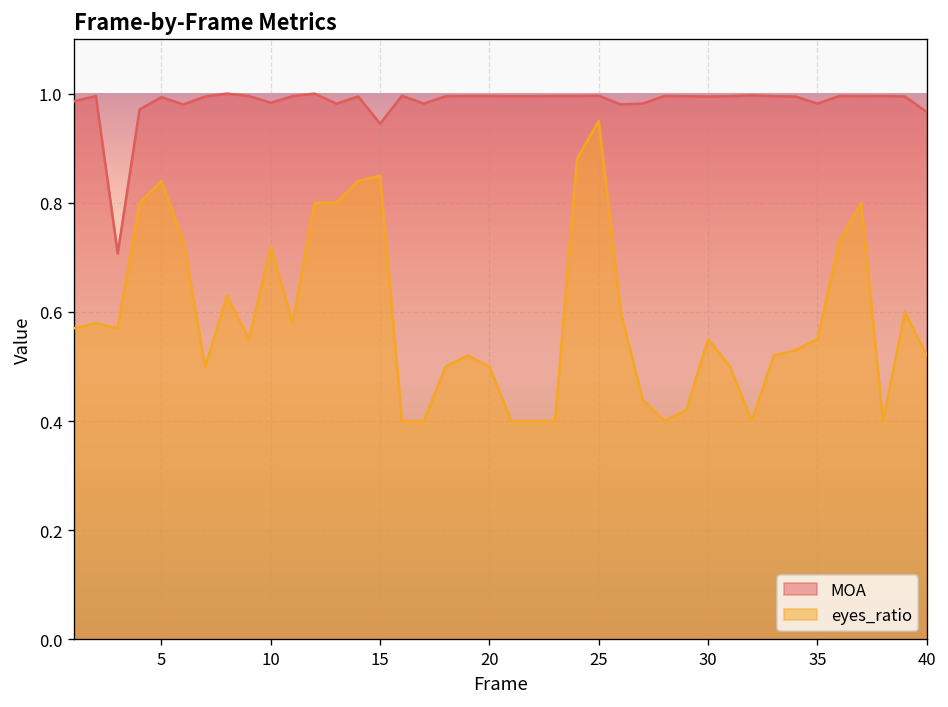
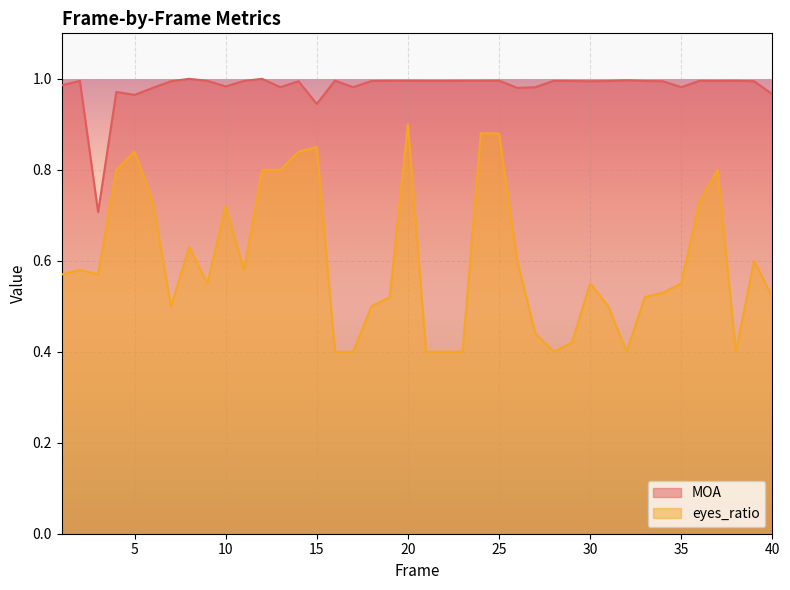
MOA, 5: 0.99 -> 0.96
eyes_ratio, 20: 0.5 -> 0.9
eyes_ratio, 25: 0.95 -> 0.88
